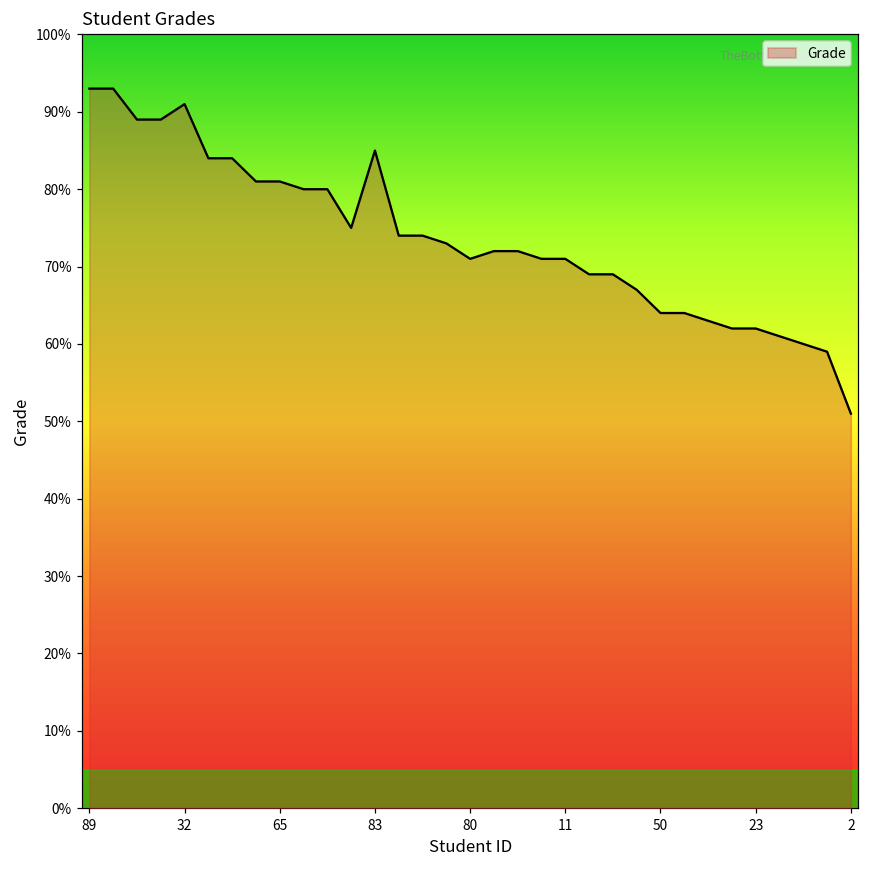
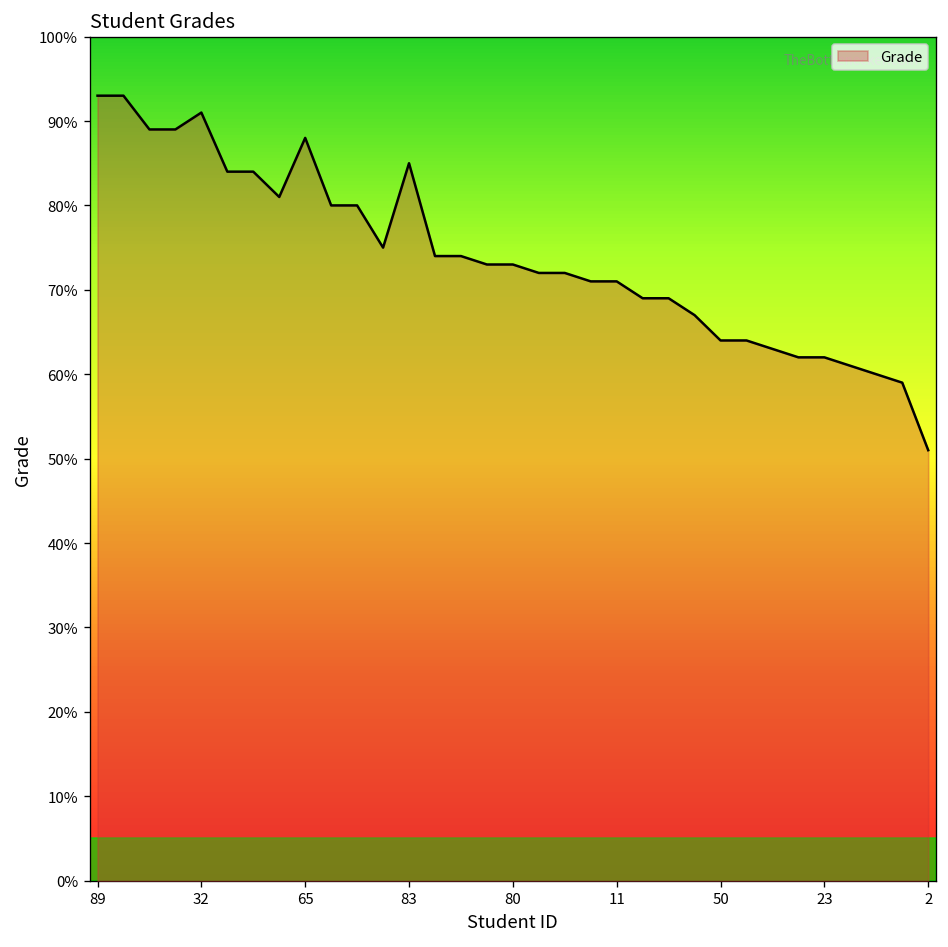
65: 81% -> 88%
80: 71% -> 73%
